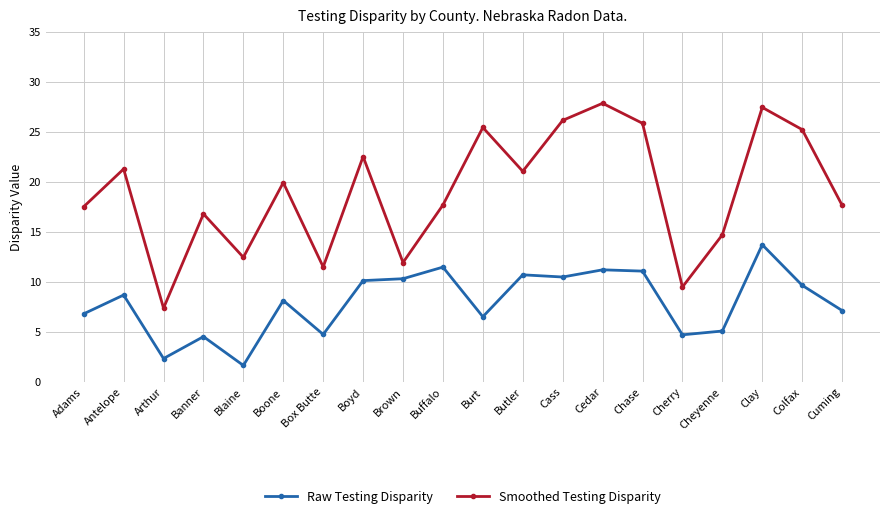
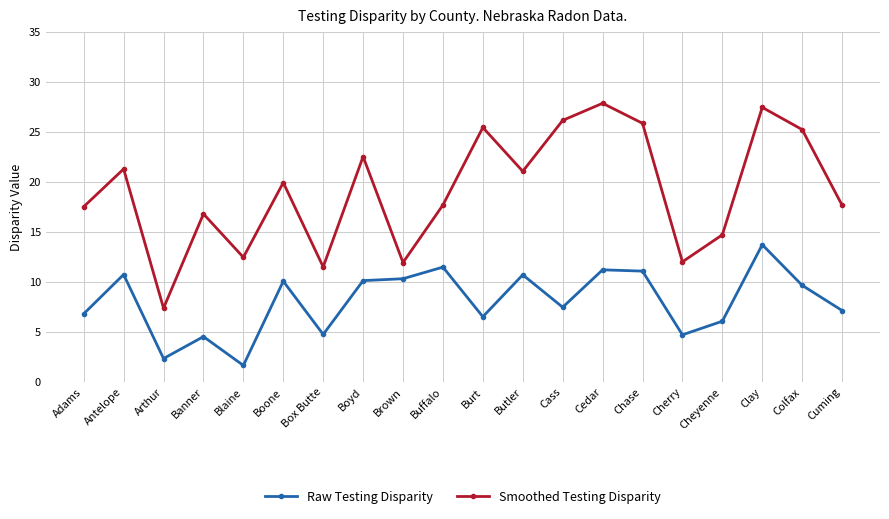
Raw Testing Disparity, Antelope: 8.7 -> 10.7
Raw Testing Disparity, Boone: 8.1 -> 10.1
Raw Testing Disparity, Cass: 10.5 -> 7.5
Smoothed Testing Disparity, Cherry: 9.5 -> 12.0
Raw Testing Disparity, Cheyenne: 5.1 -> 6.1
